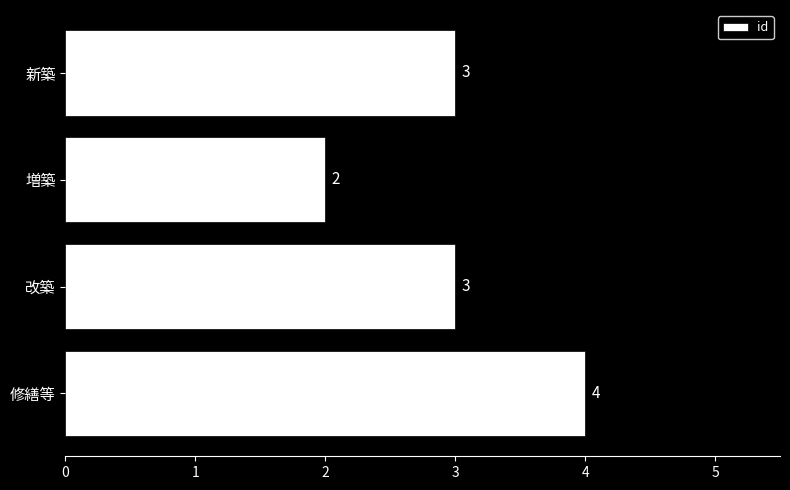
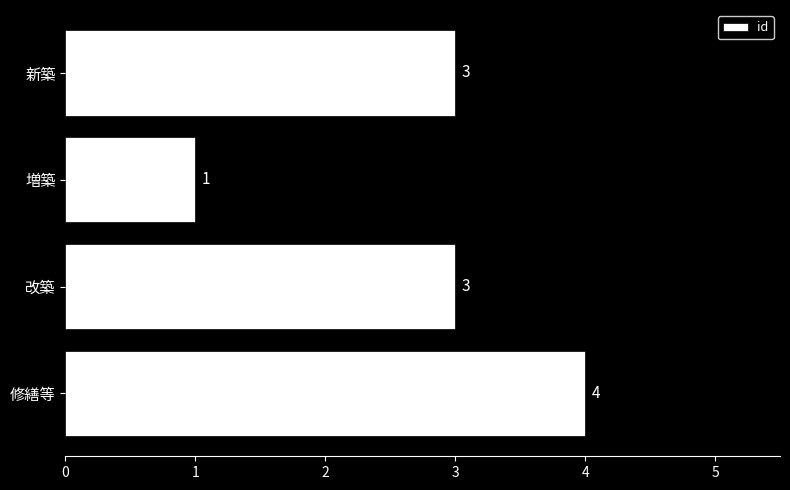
増築: 2 -> 1
